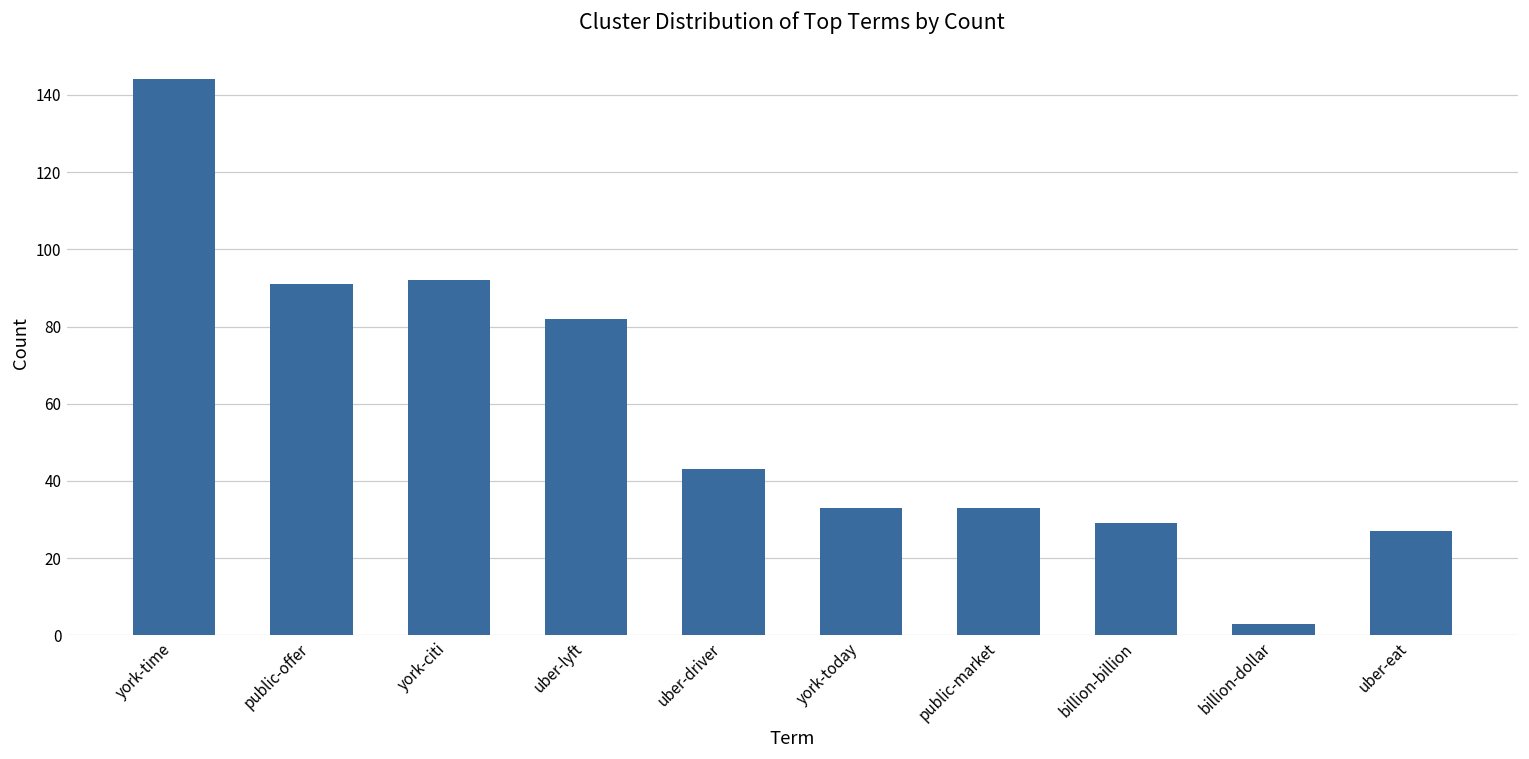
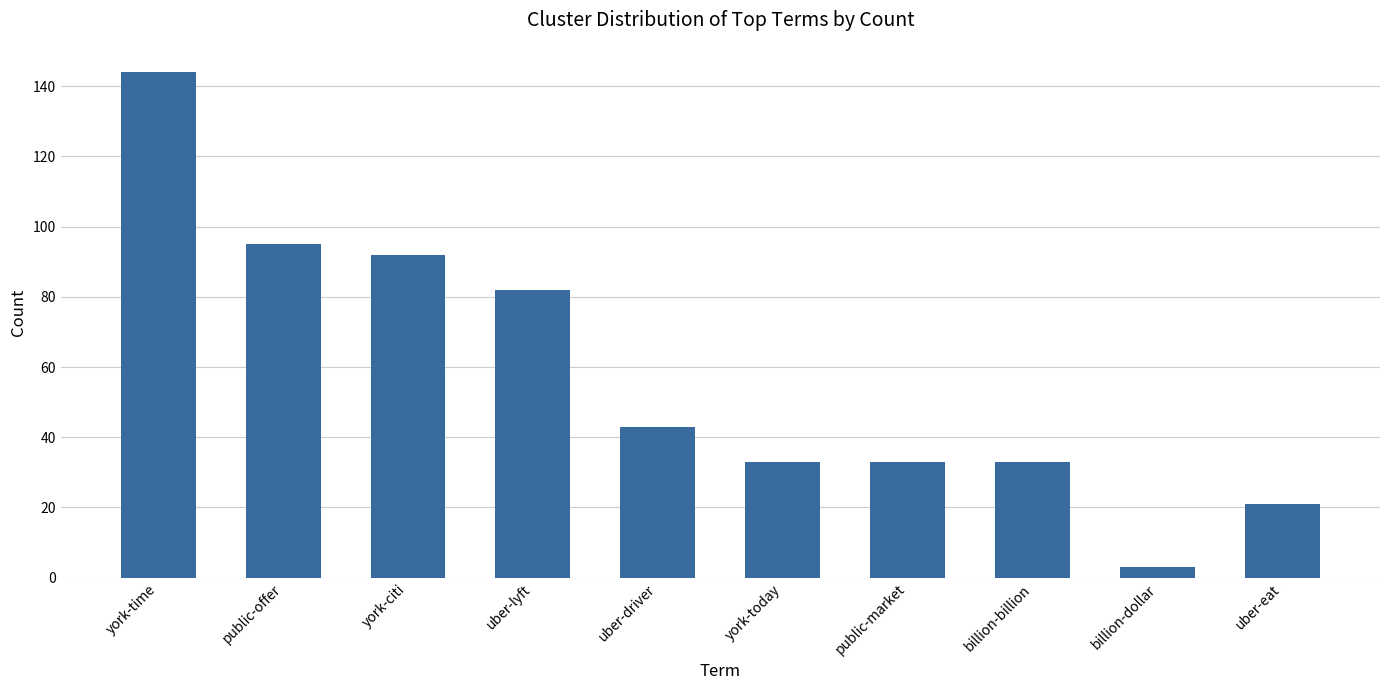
public-offer: 91 -> 95
billion-billion: 29 -> 33
uber-eat: 27 -> 21
